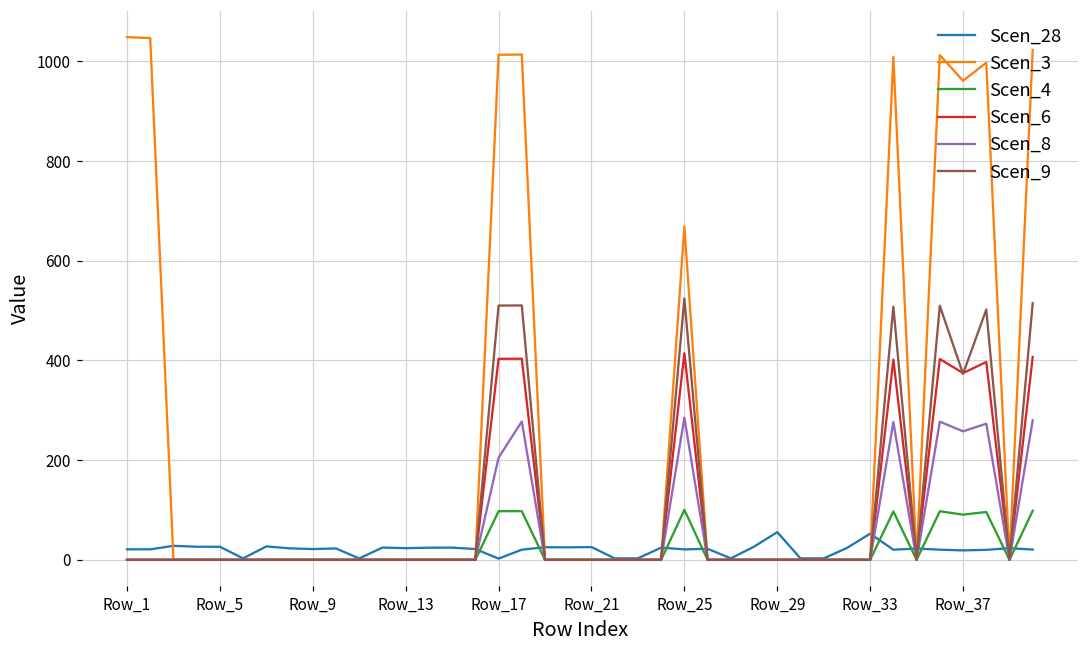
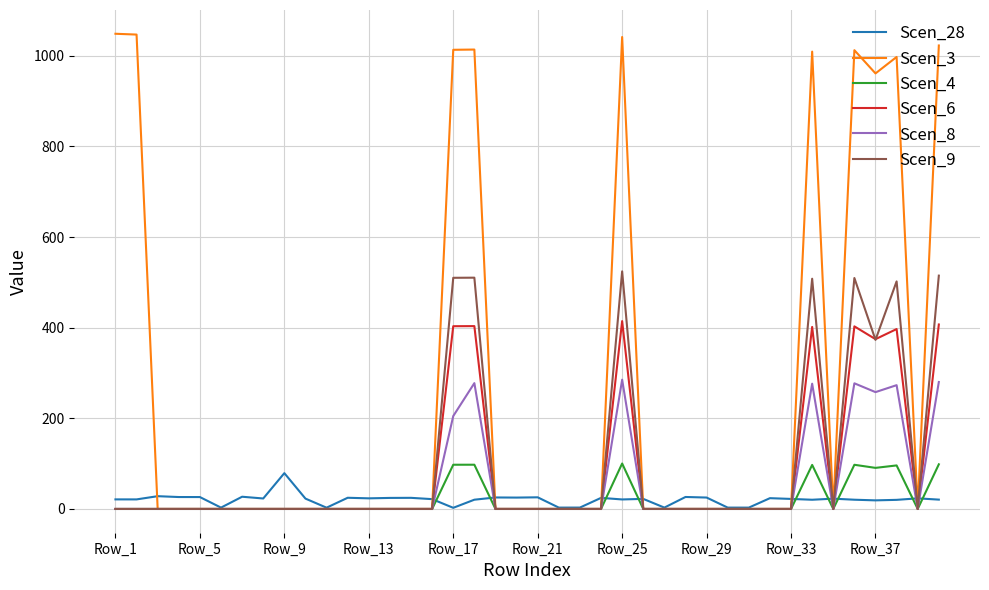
Scen_28, Row_9: 20 -> 80
Scen_3, Row_25: 670 -> 1040
Scen_28, Row_29: 60 -> 30
Scen_28, Row_33: 50 -> 20
